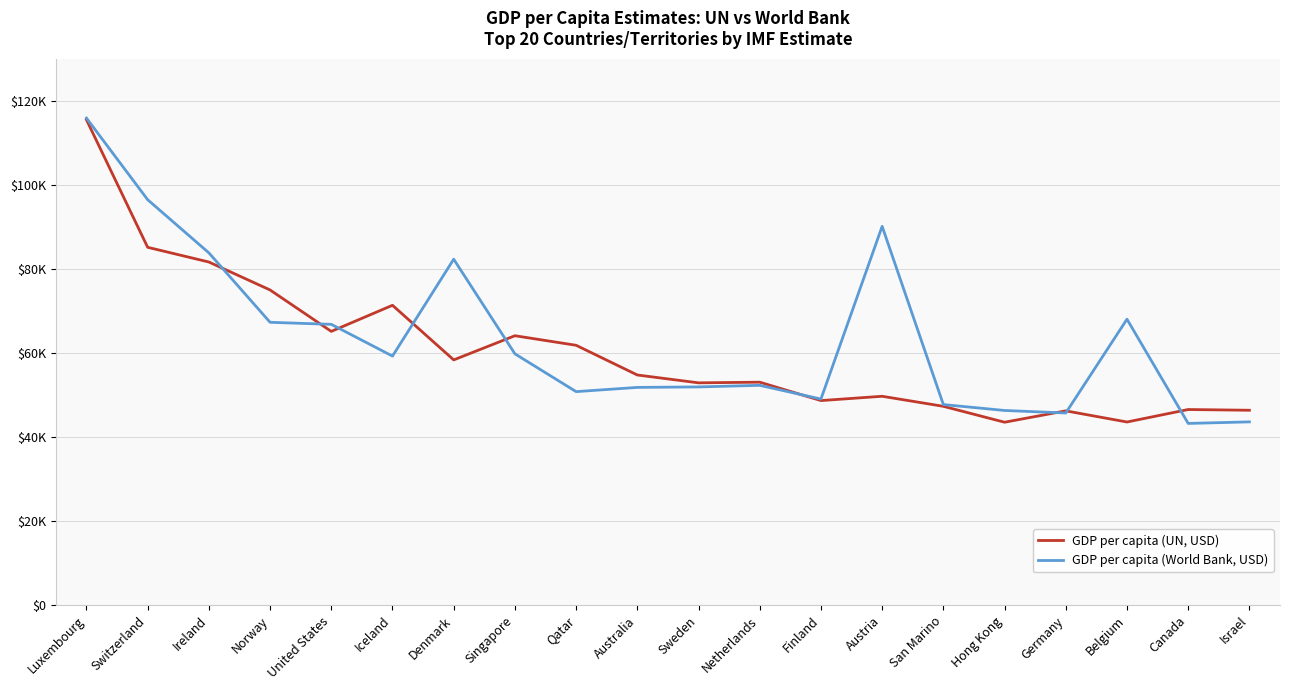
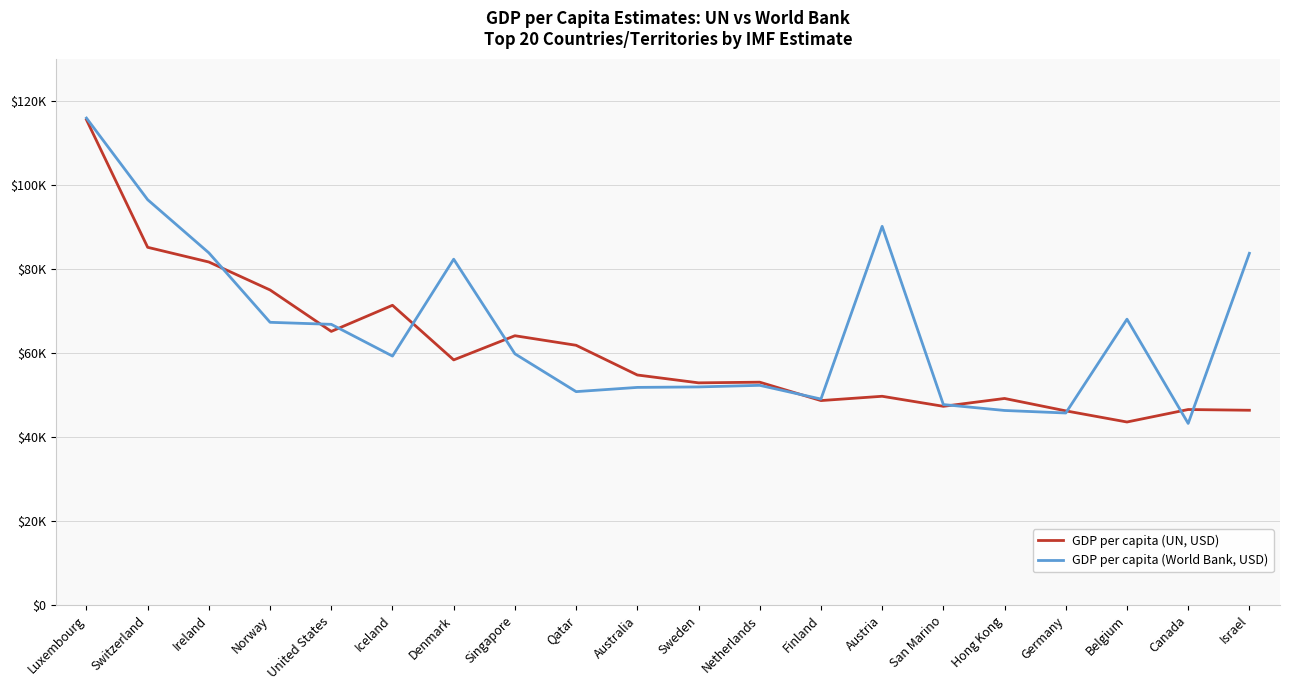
GDP per capita (UN, USD), Hong Kong: $44000 -> $49000
GDP per capita (World Bank, USD), Israel: $44000 -> $84000
